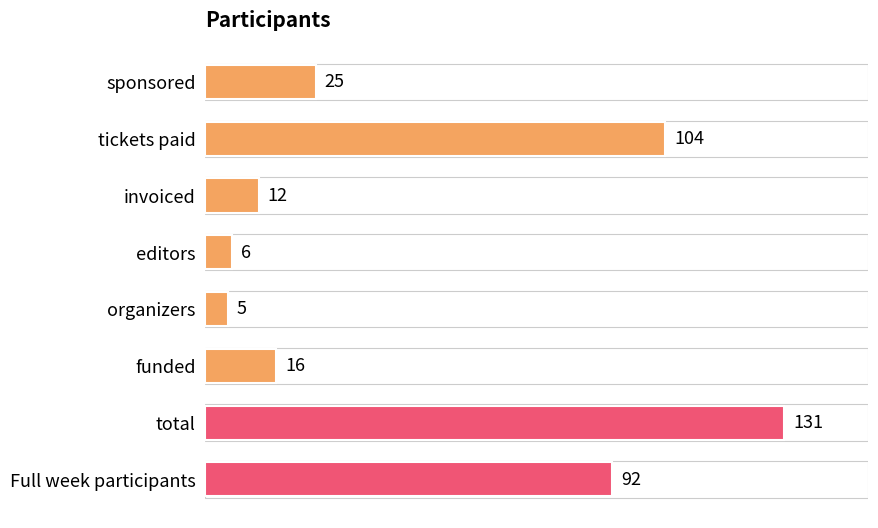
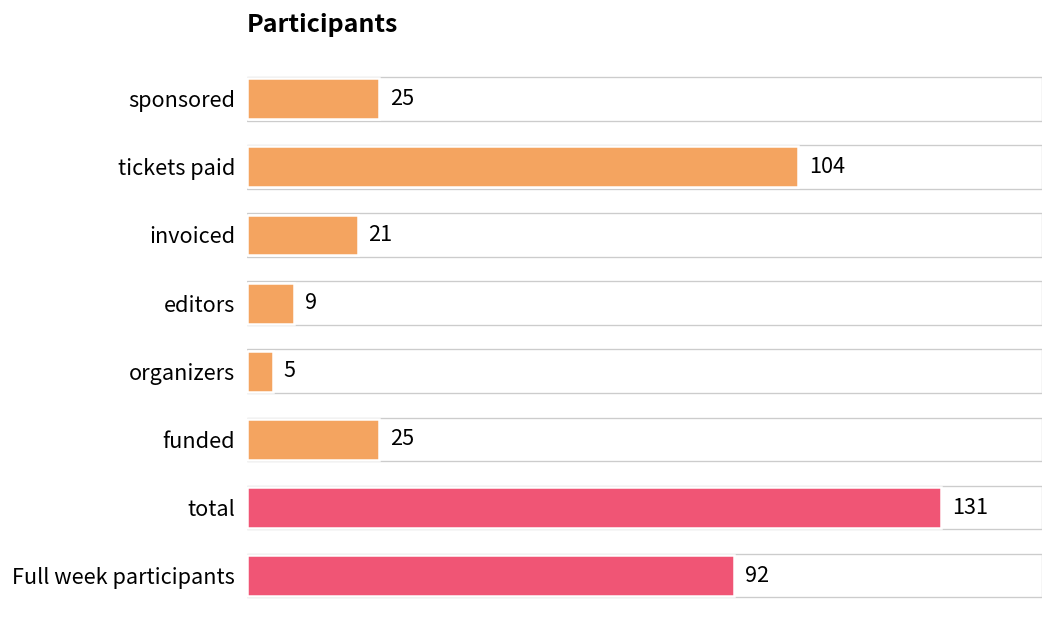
invoiced: 12 -> 21
editors: 6 -> 9
funded: 16 -> 25
